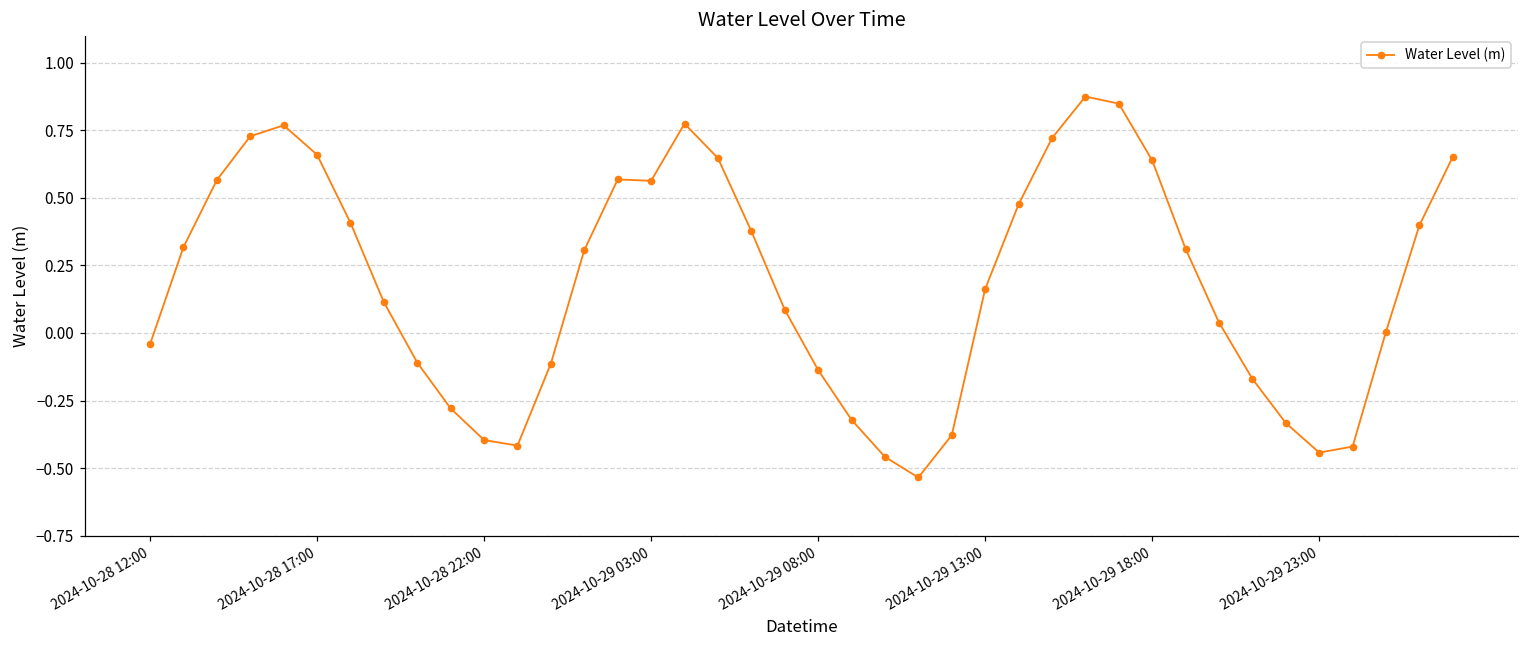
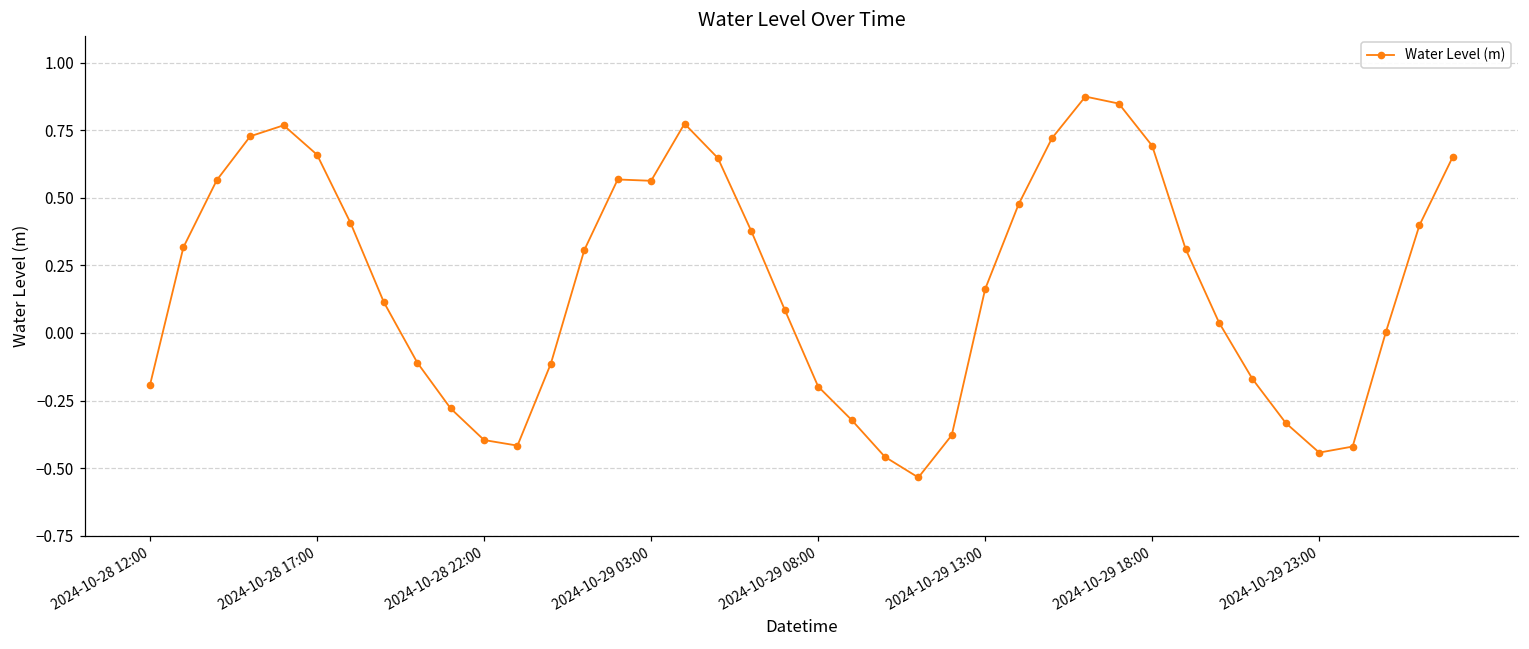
2024-10-28 12:00: -0.04 -> -0.19
2024-10-29 08:00: -0.14 -> -0.20
2024-10-29 18:00: 0.64 -> 0.69
